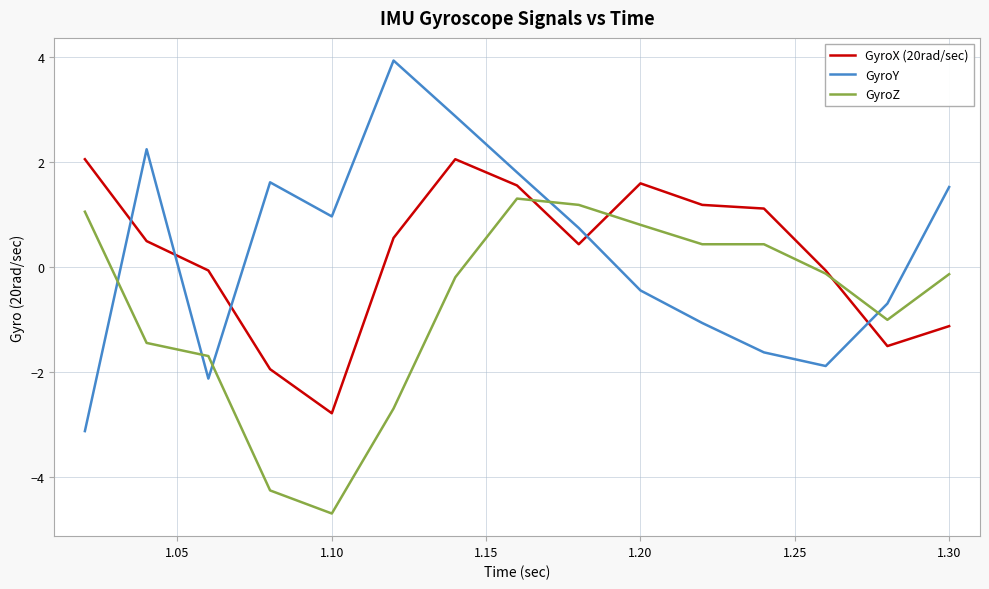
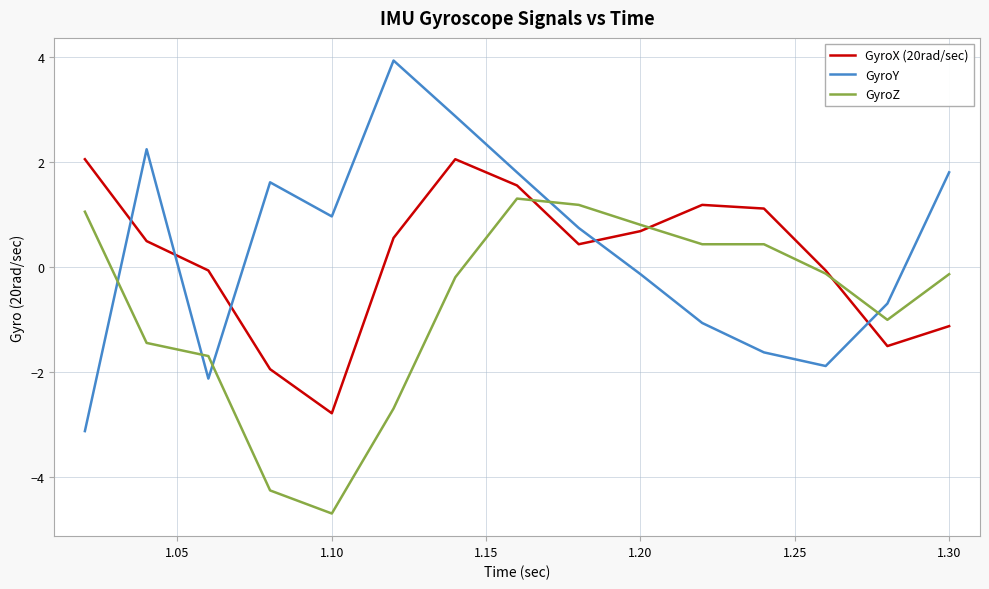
GyroX (20rad/sec), 1.20: 1.6 -> 0.7
GyroY, 1.20: -0.4 -> -0.1
GyroY, 1.30: 1.5 -> 1.8
